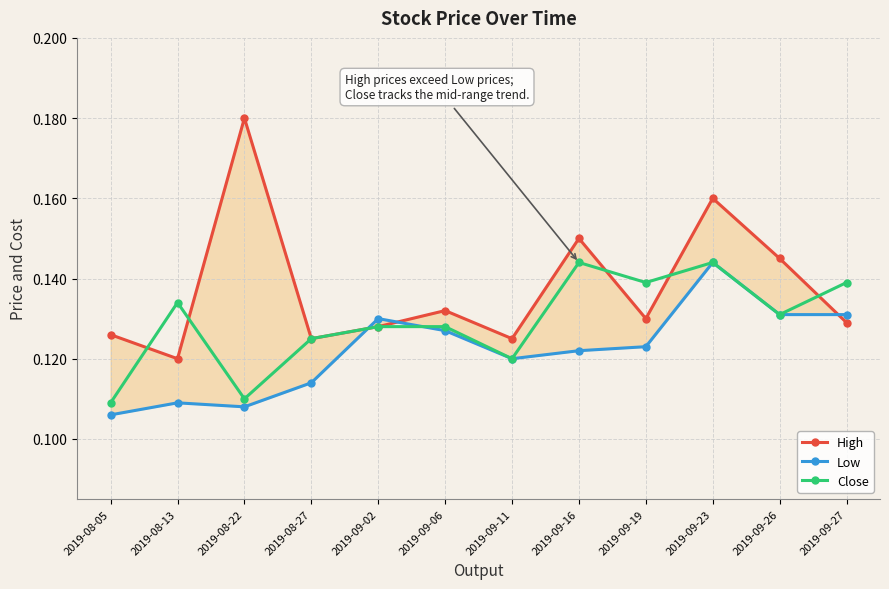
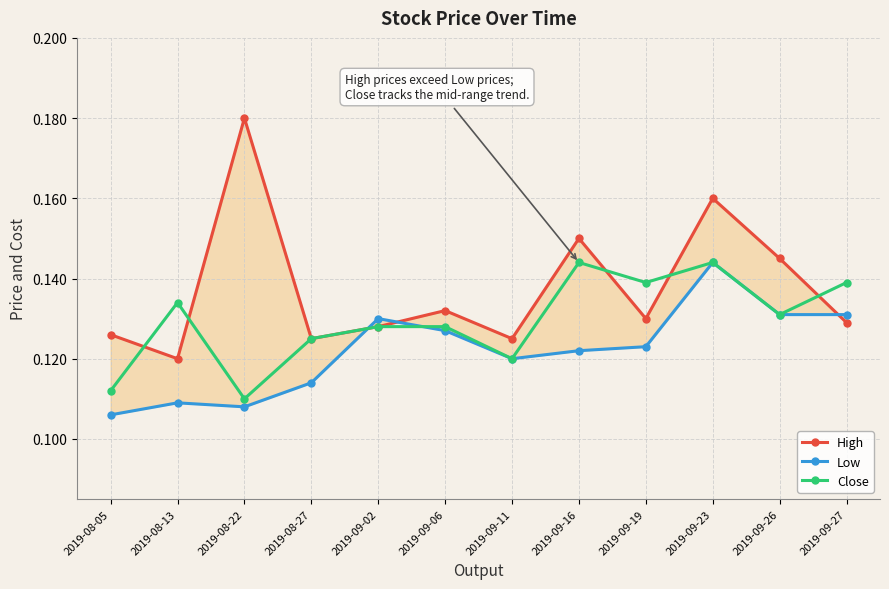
Close, 2019-08-05: 0.109 -> 0.112
